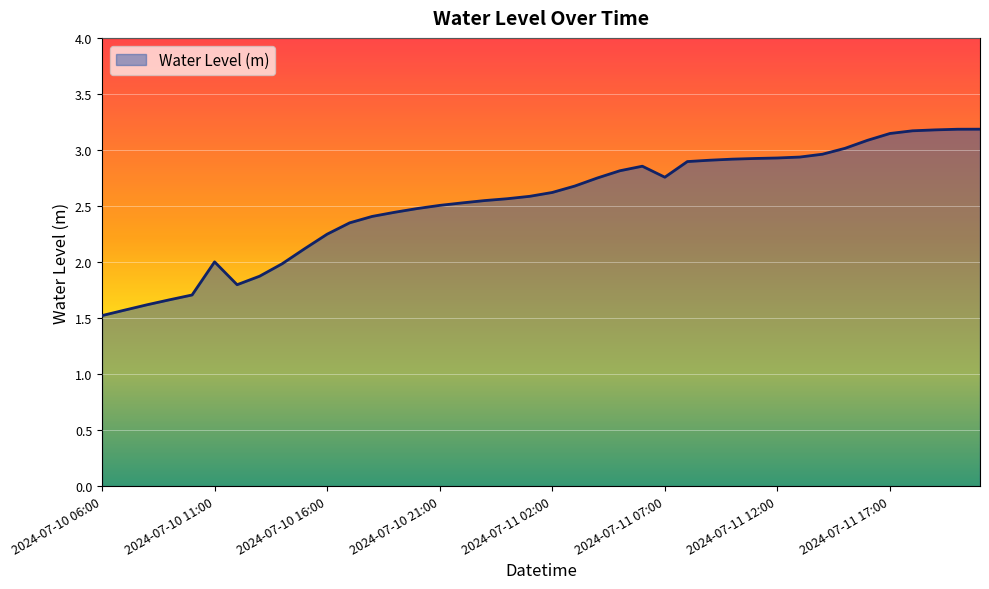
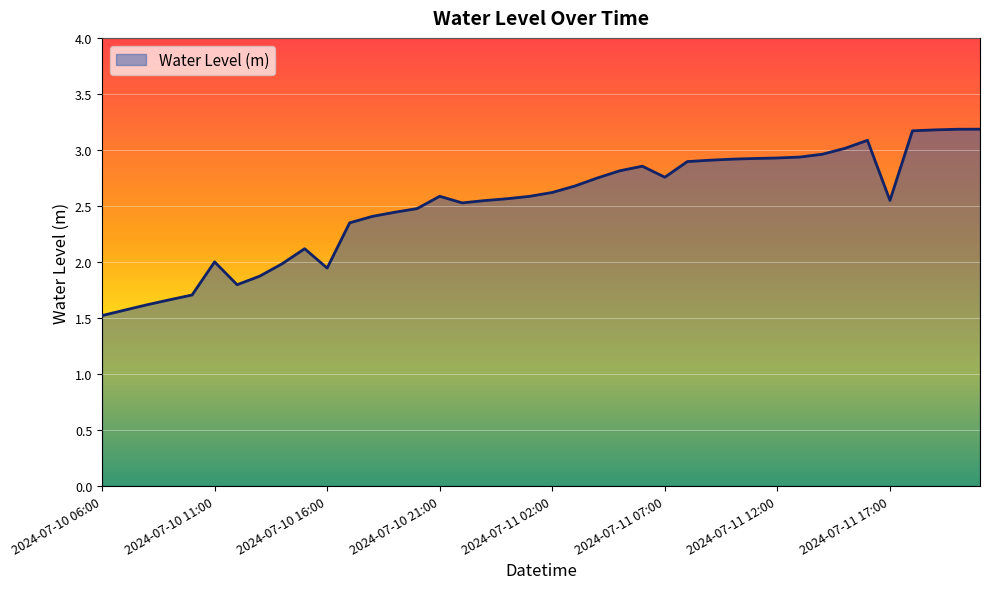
2024-07-10 16:00: 2.25 -> 1.95
2024-07-10 21:00: 2.51 -> 2.59
2024-07-11 17:00: 3.15 -> 2.55
